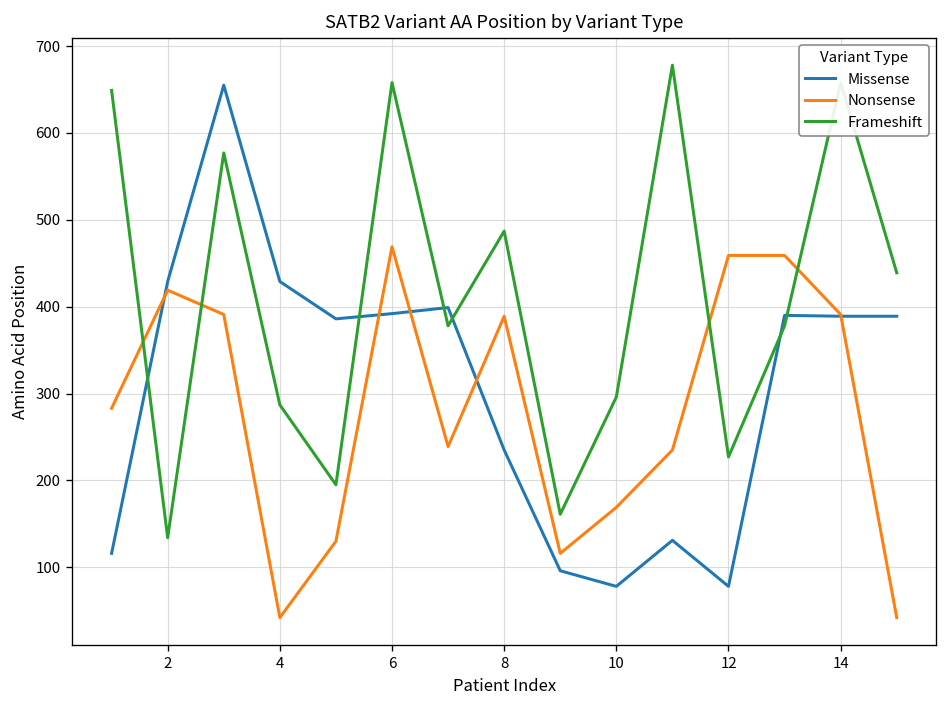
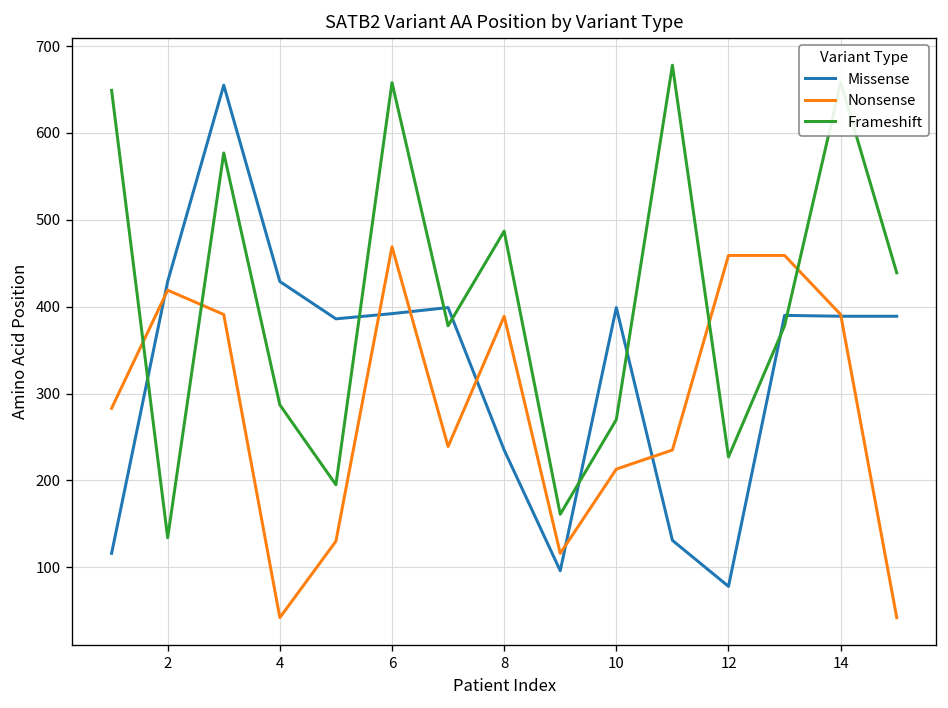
Missense, 10: 80 -> 400
Nonsense, 10: 170 -> 210
Frameshift, 10: 300 -> 270
